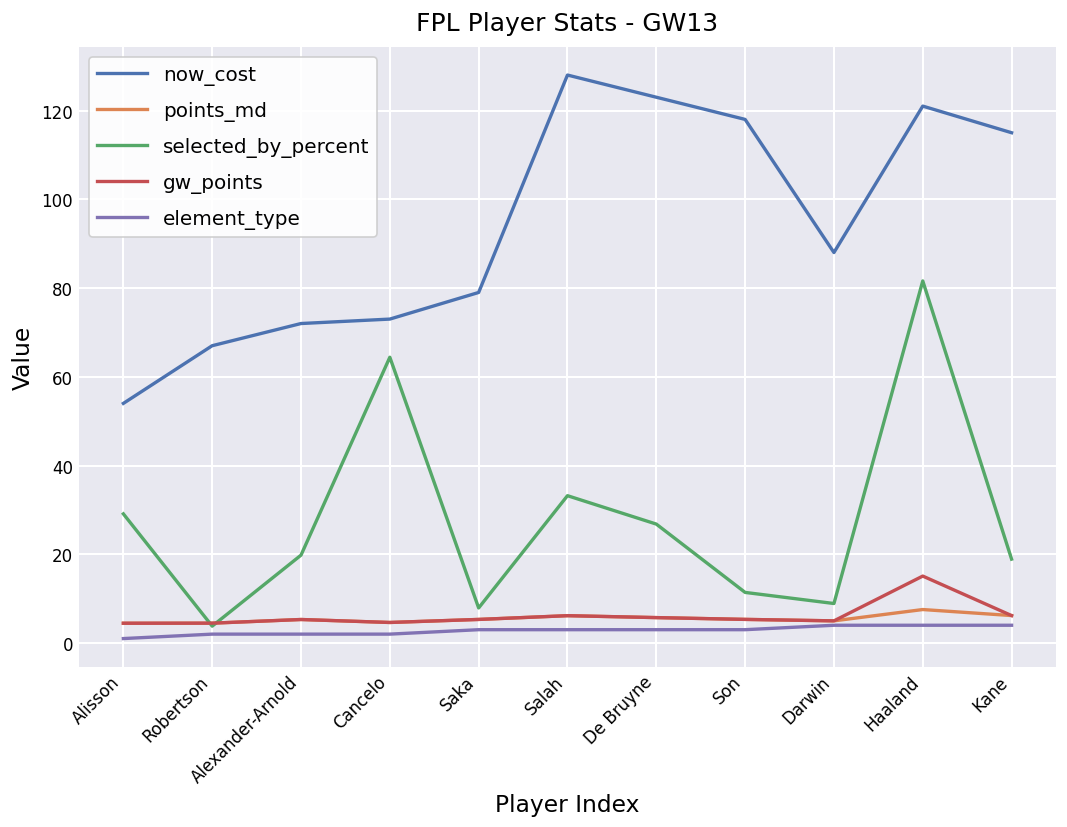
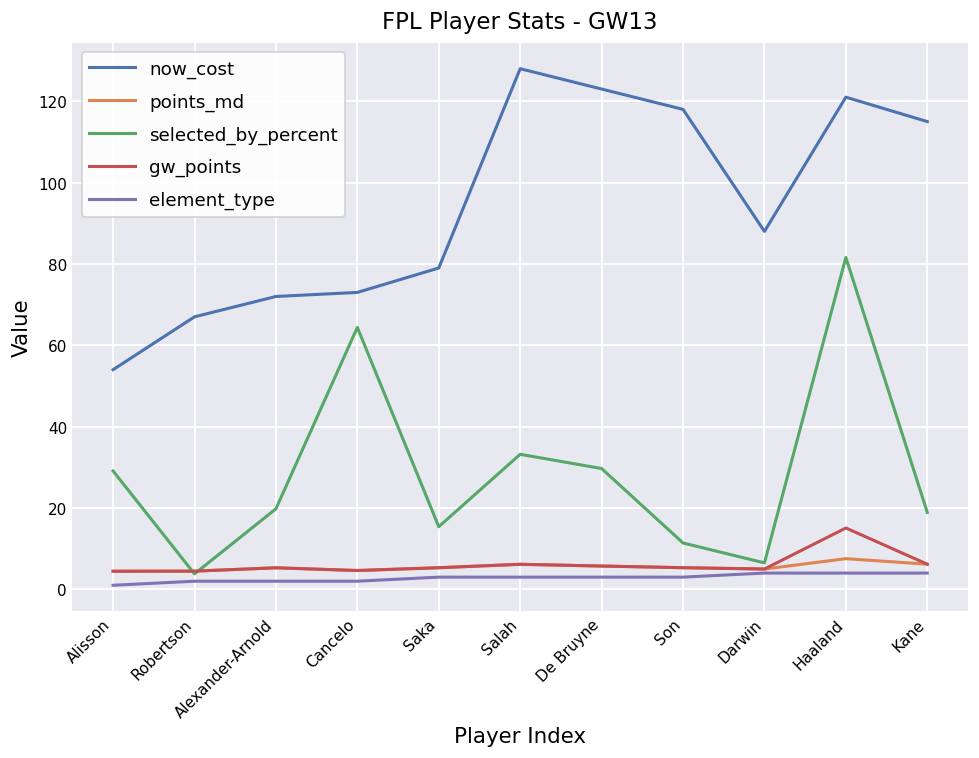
selected_by_percent, Saka: 8 -> 15
selected_by_percent, De Bruyne: 27 -> 30
selected_by_percent, Darwin: 9 -> 7
